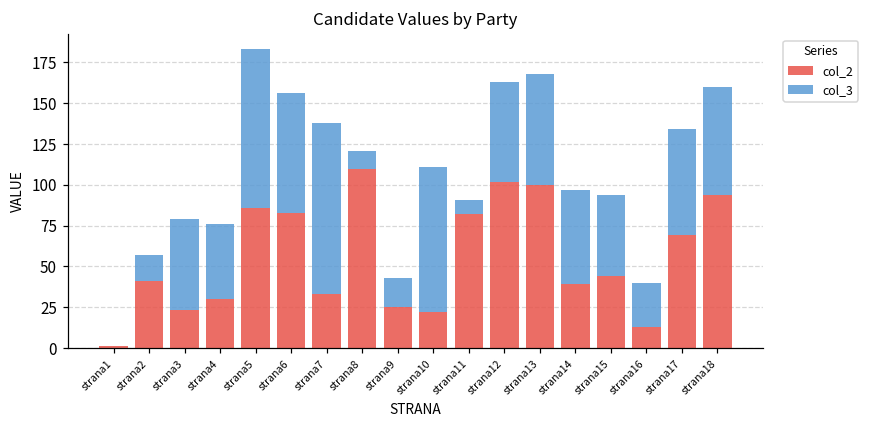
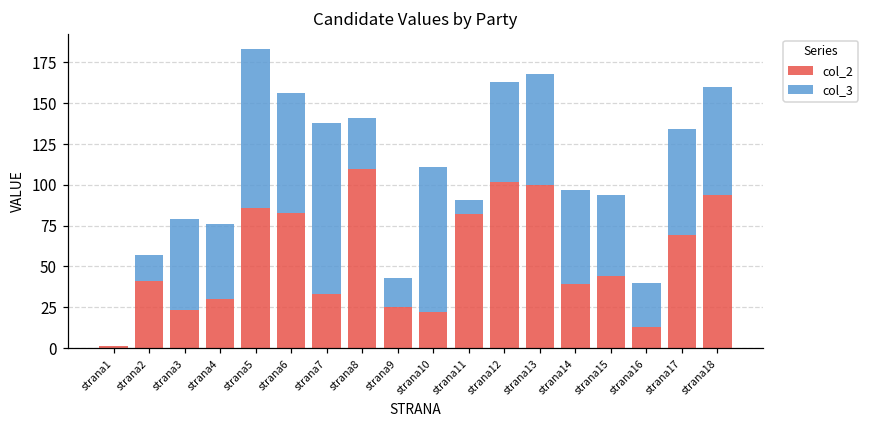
col_3, strana8: 11 -> 31
